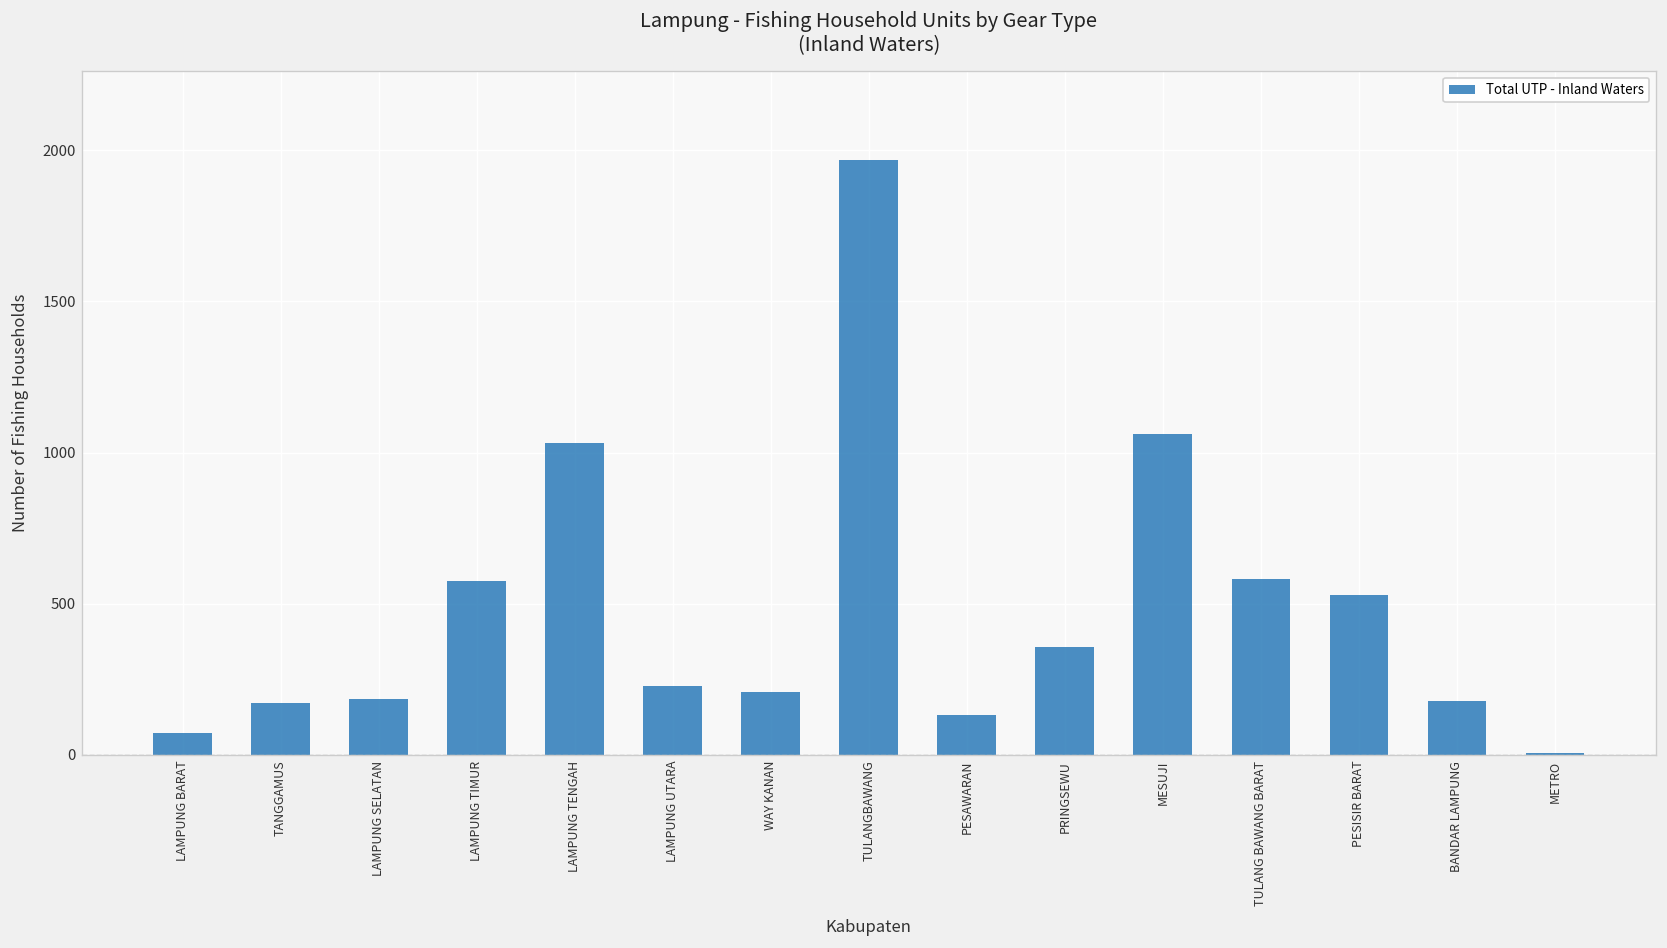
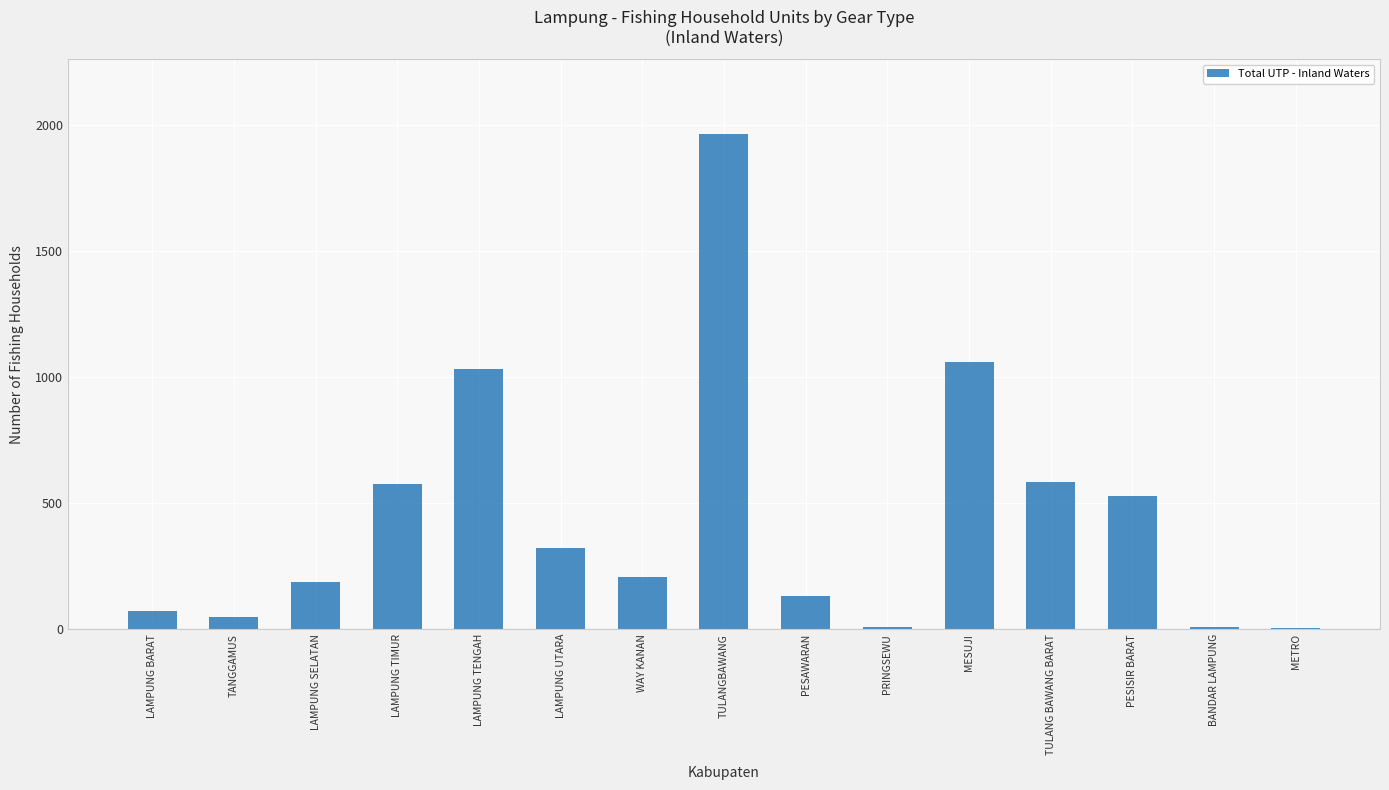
TANGGAMUS: 170 -> 50
LAMPUNG UTARA: 230 -> 320
PRINGSEWU: 360 -> 10
BANDAR LAMPUNG: 180 -> 10
